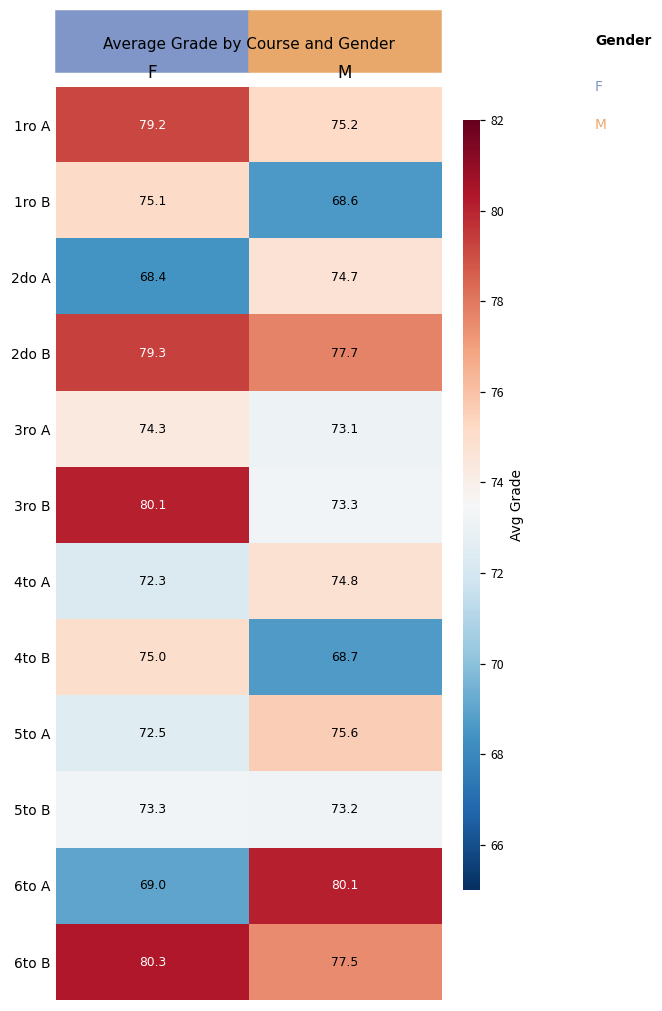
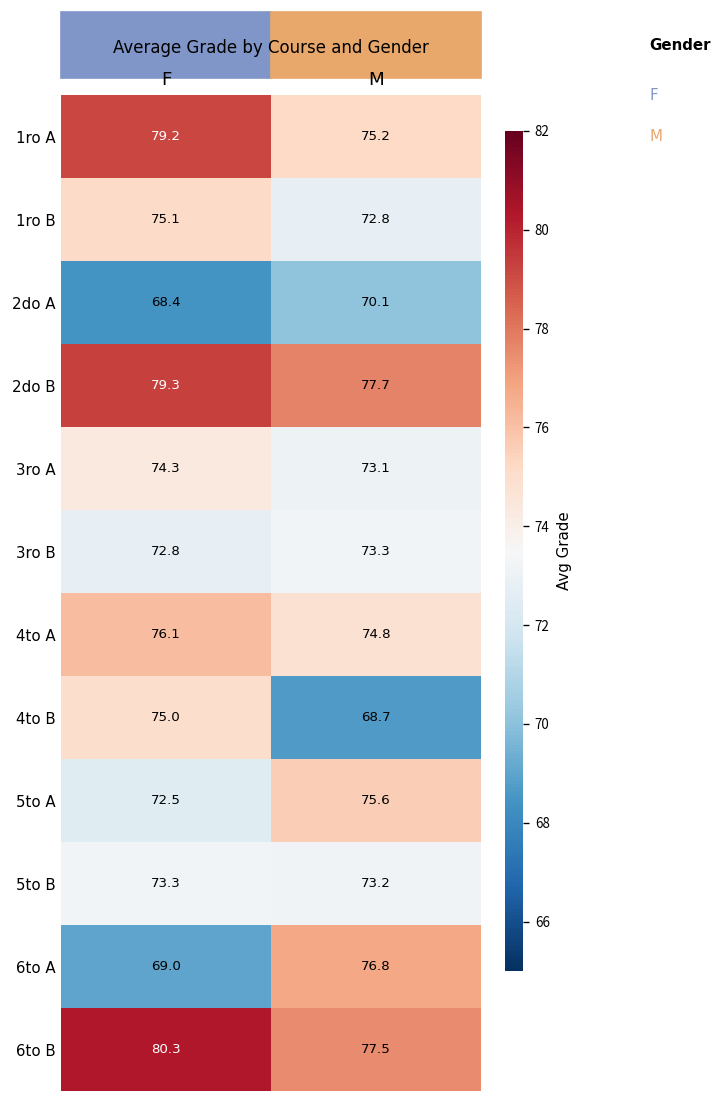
1ro B, M: 68.6 -> 72.8
2do A, M: 74.7 -> 70.1
3ro B, F: 80.1 -> 72.8
4to A, F: 72.3 -> 76.1
6to A, M: 80.1 -> 76.8
